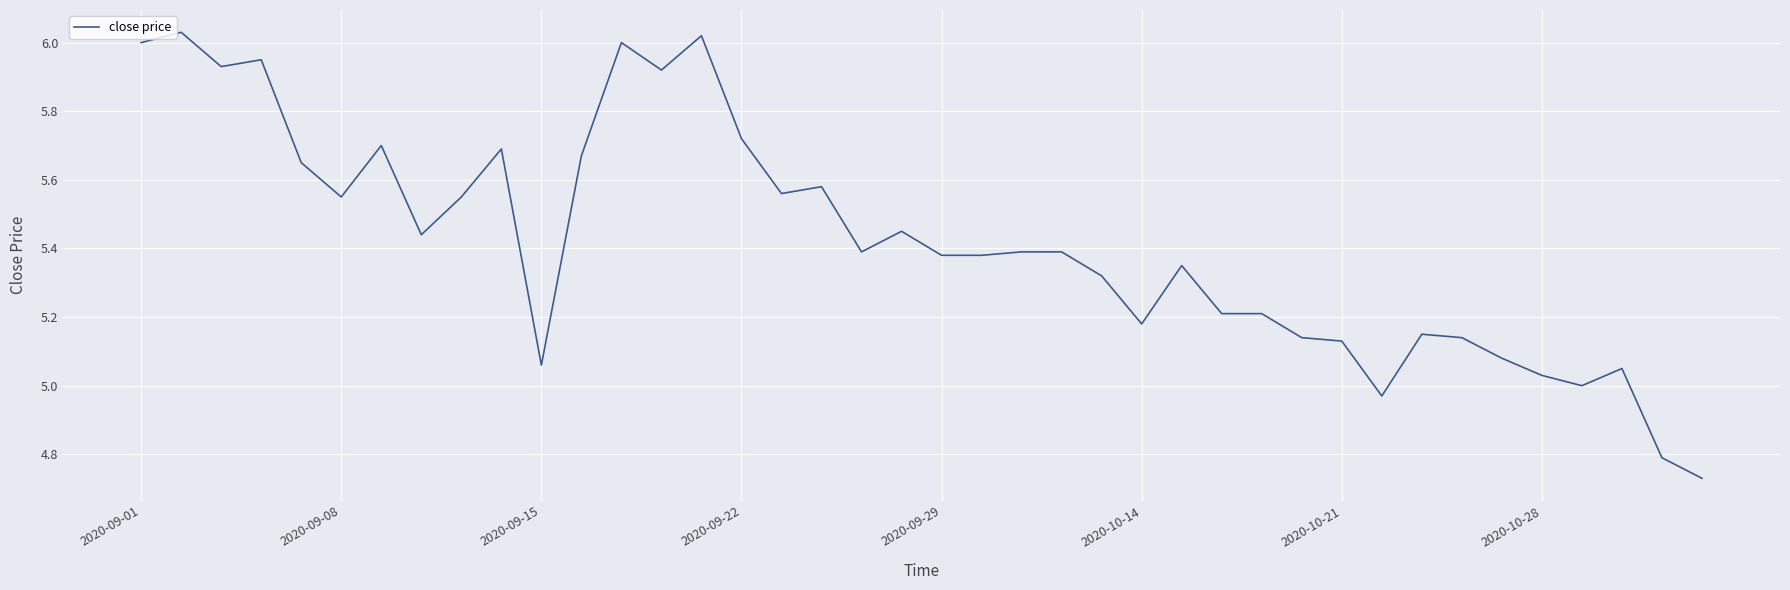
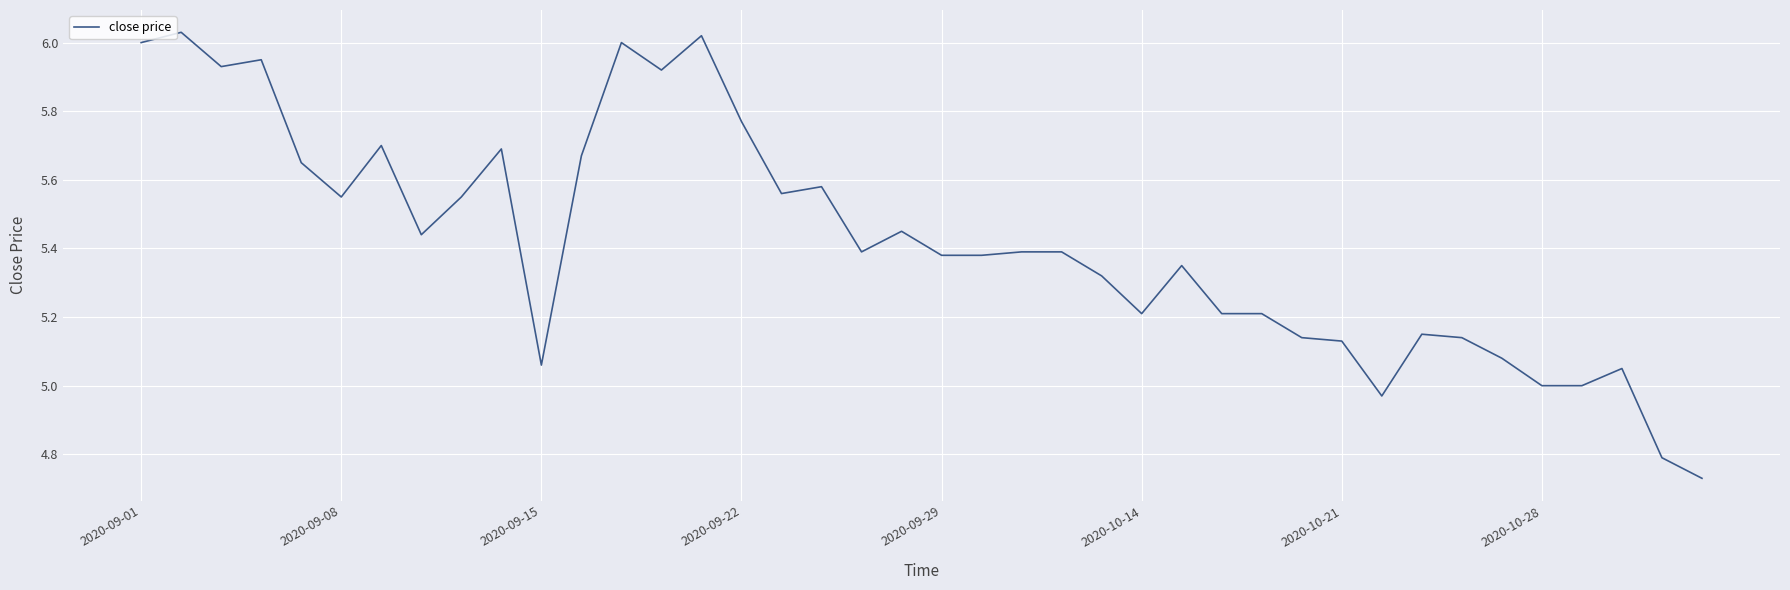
2020-09-22: 5.72 -> 5.77
2020-10-14: 5.18 -> 5.21
2020-10-28: 5.03 -> 5.00
